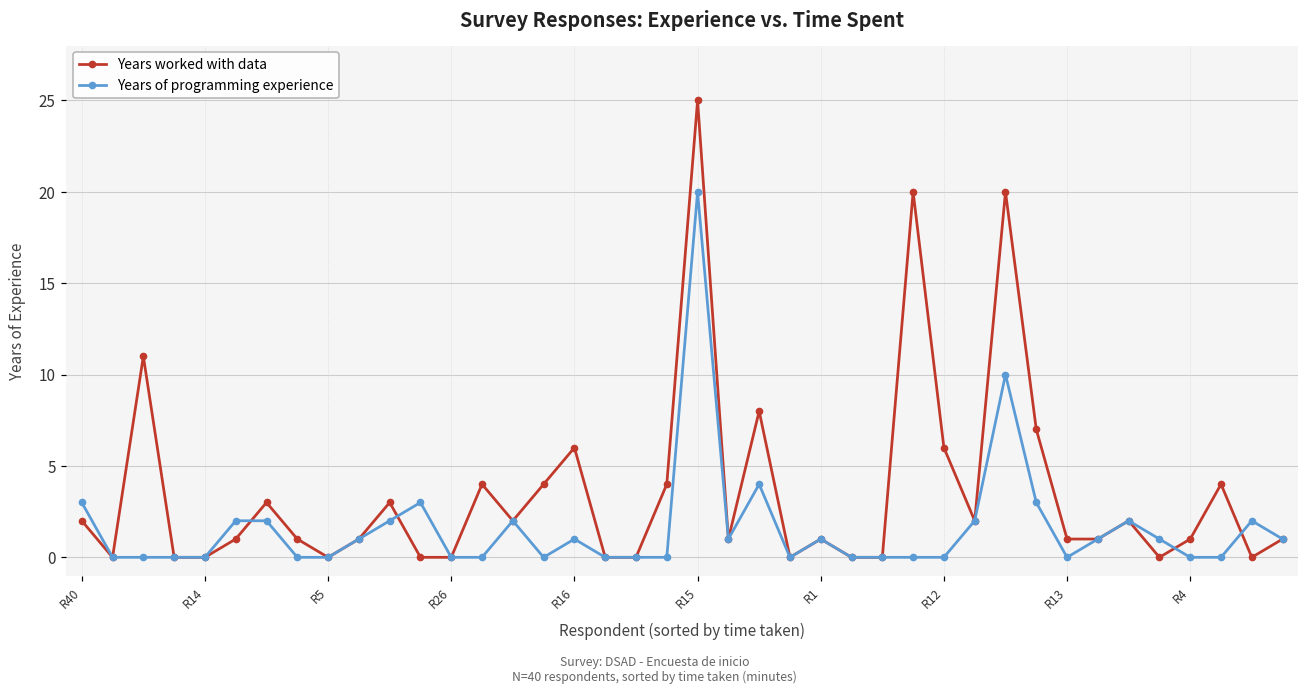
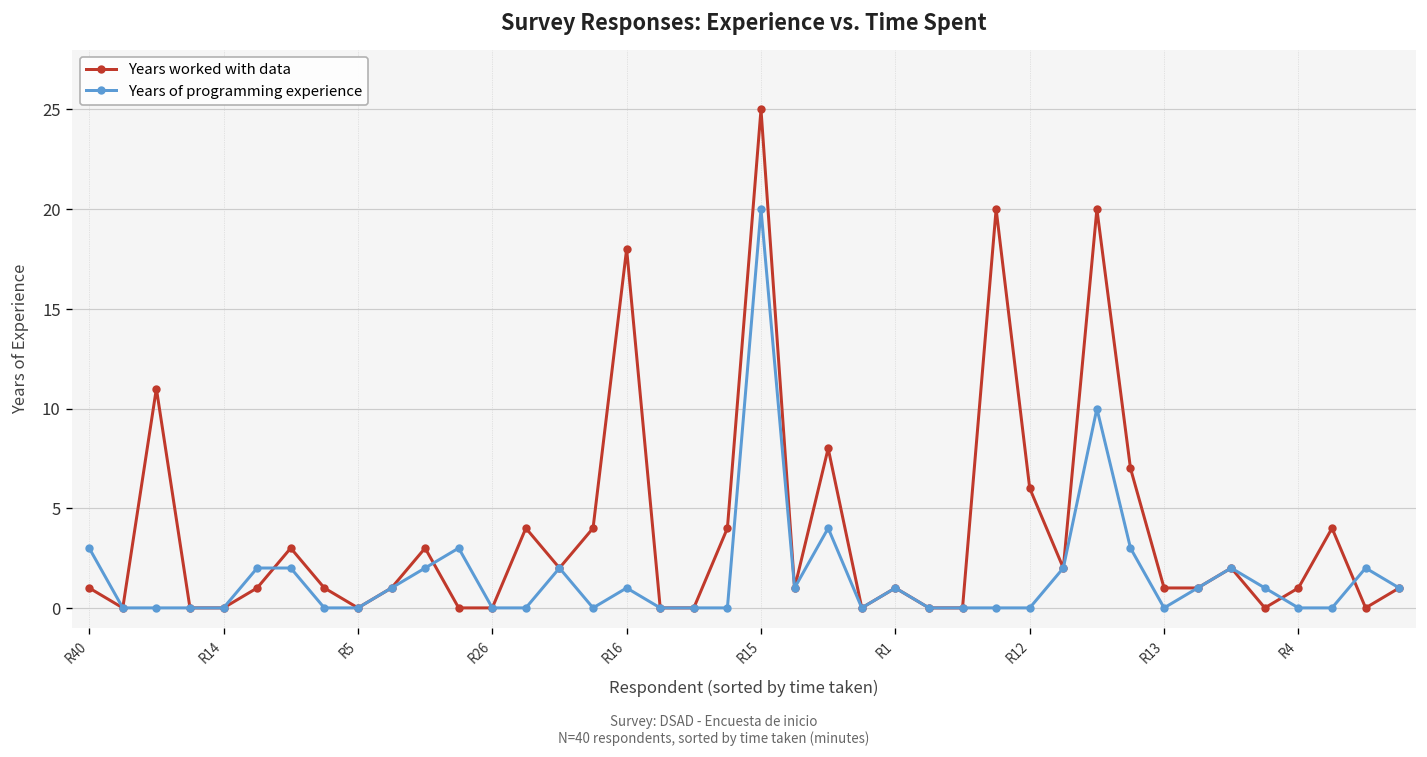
Years worked with data, R40: 2 -> 1
Years worked with data, R16: 6 -> 18
